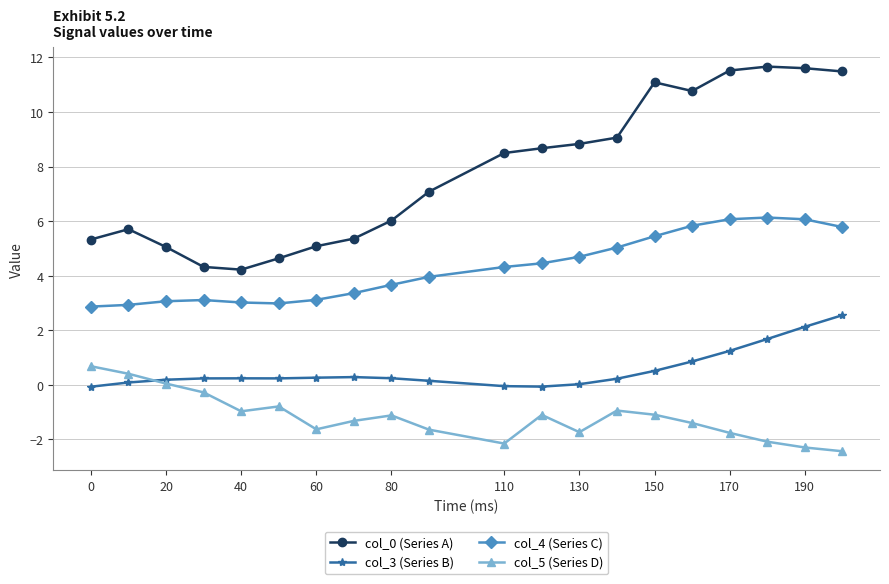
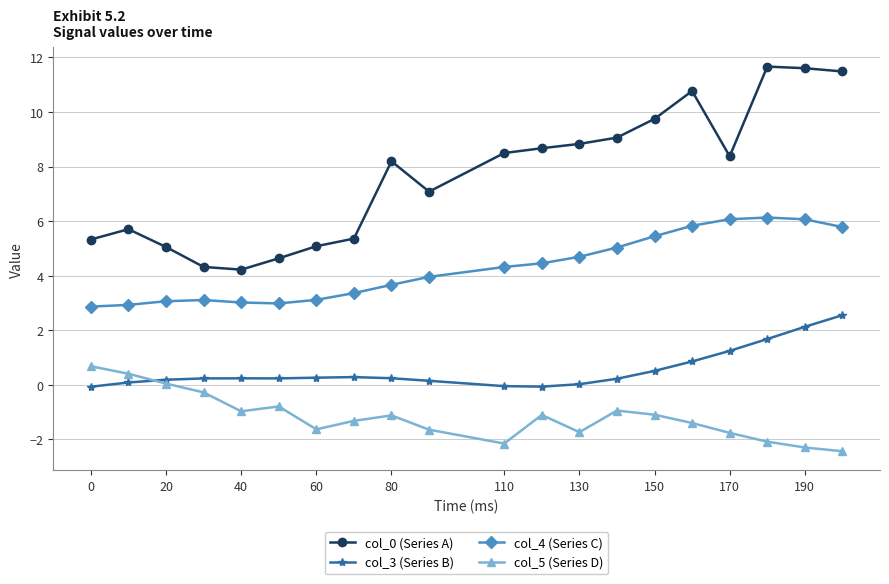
col_0 (Series A), 80: 6.0 -> 8.2
col_0 (Series A), 150: 11.1 -> 9.7
col_0 (Series A), 170: 11.5 -> 8.4
